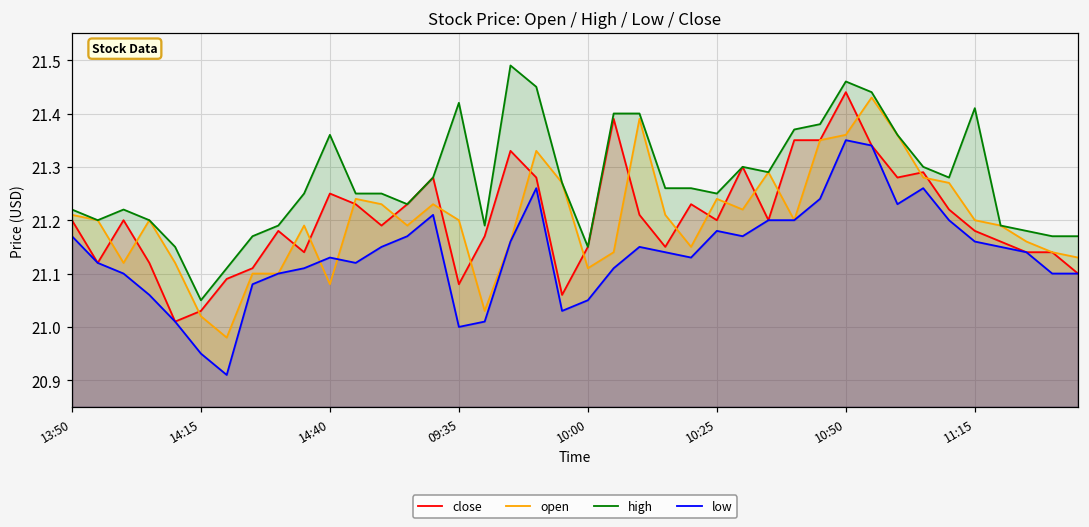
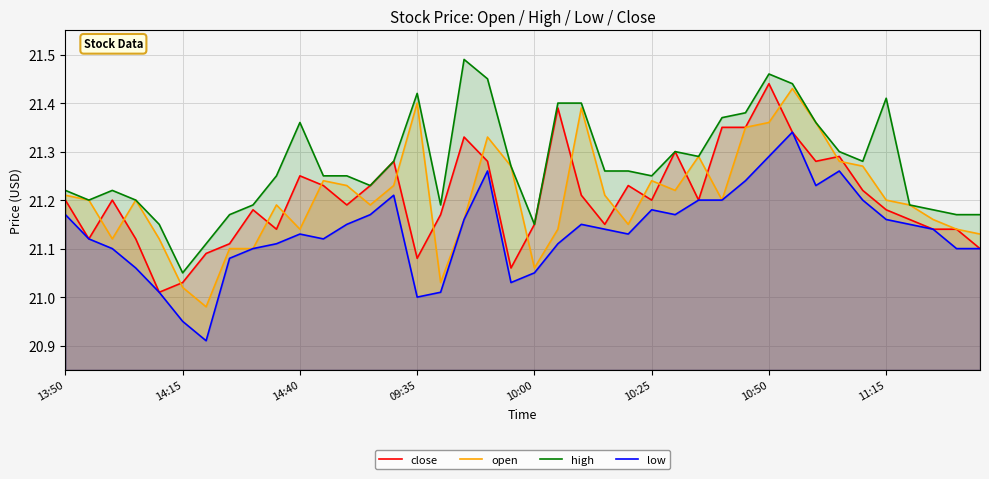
open, 14:40: 21.08 -> 21.14
open, 09:35: 21.2 -> 21.4
open, 10:00: 21.11 -> 21.06
low, 10:50: 21.35 -> 21.29
